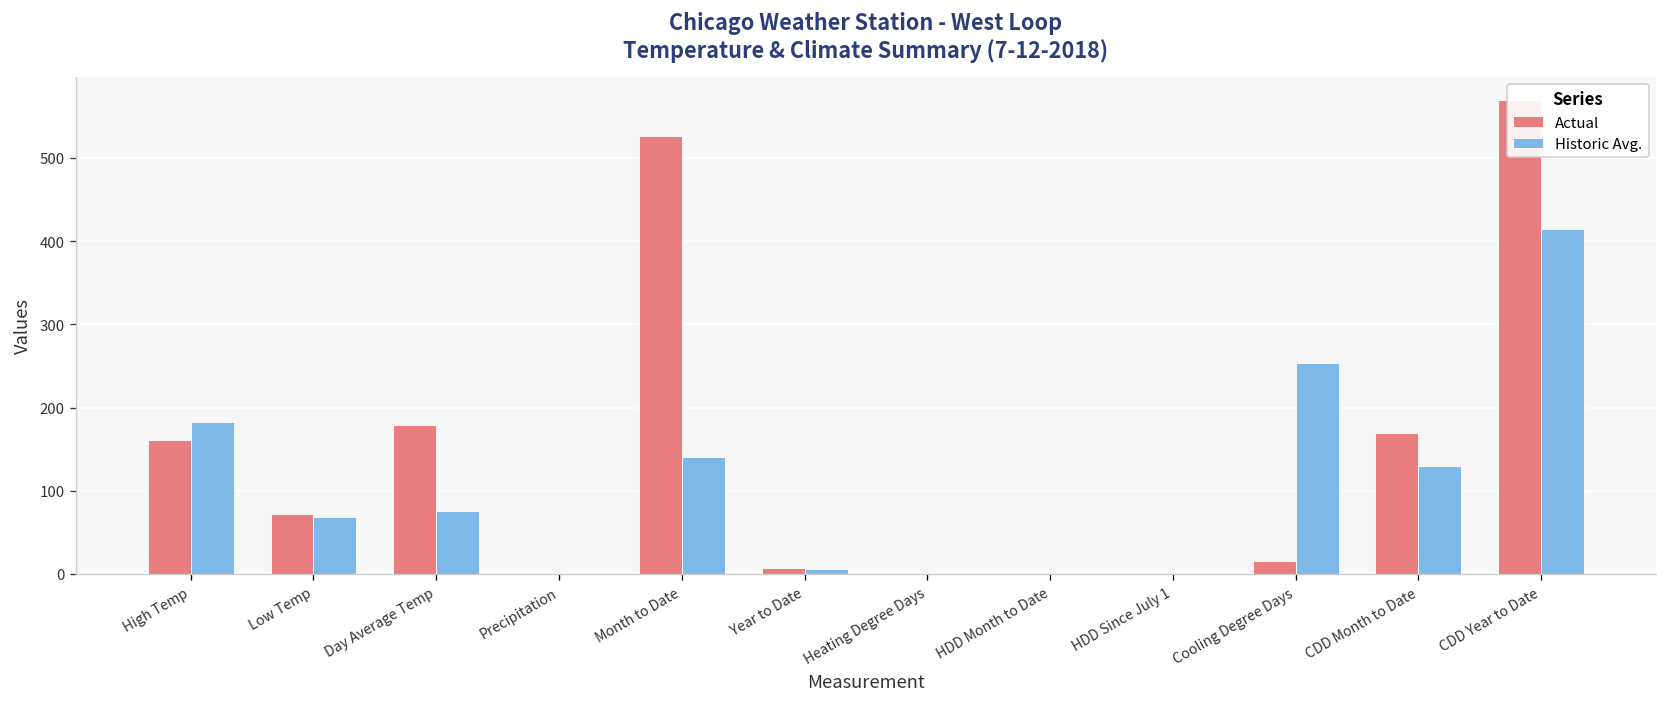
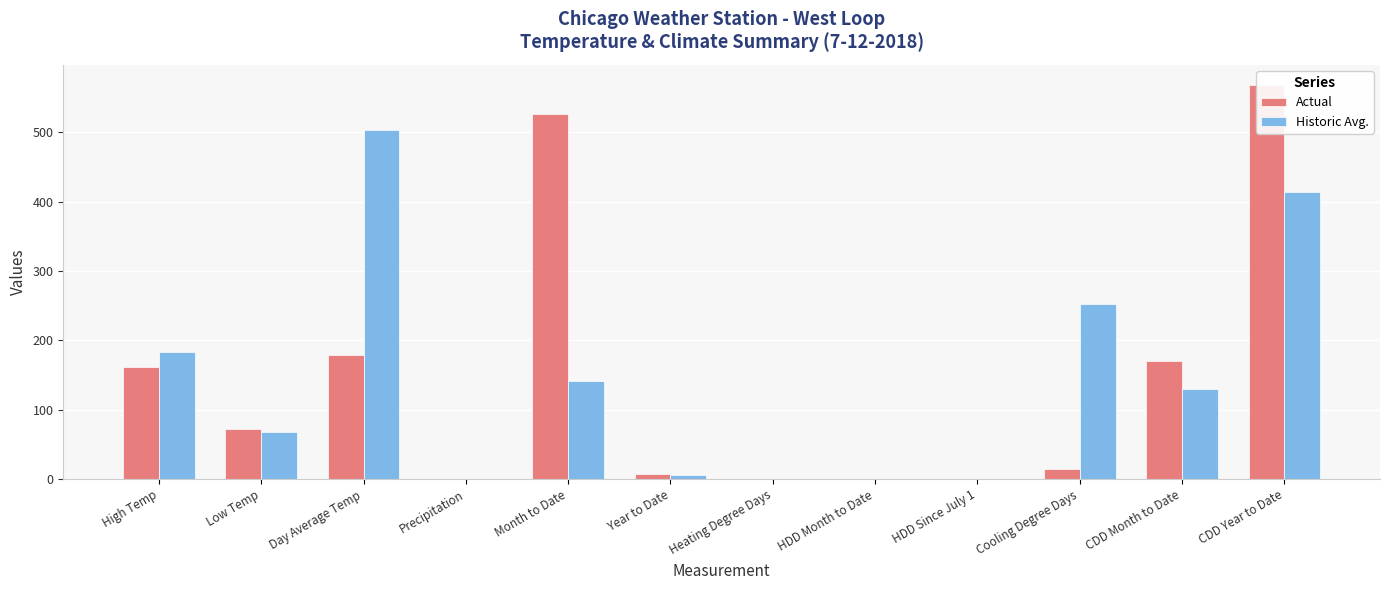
Historic Avg., Day Average Temp: 80 -> 500
